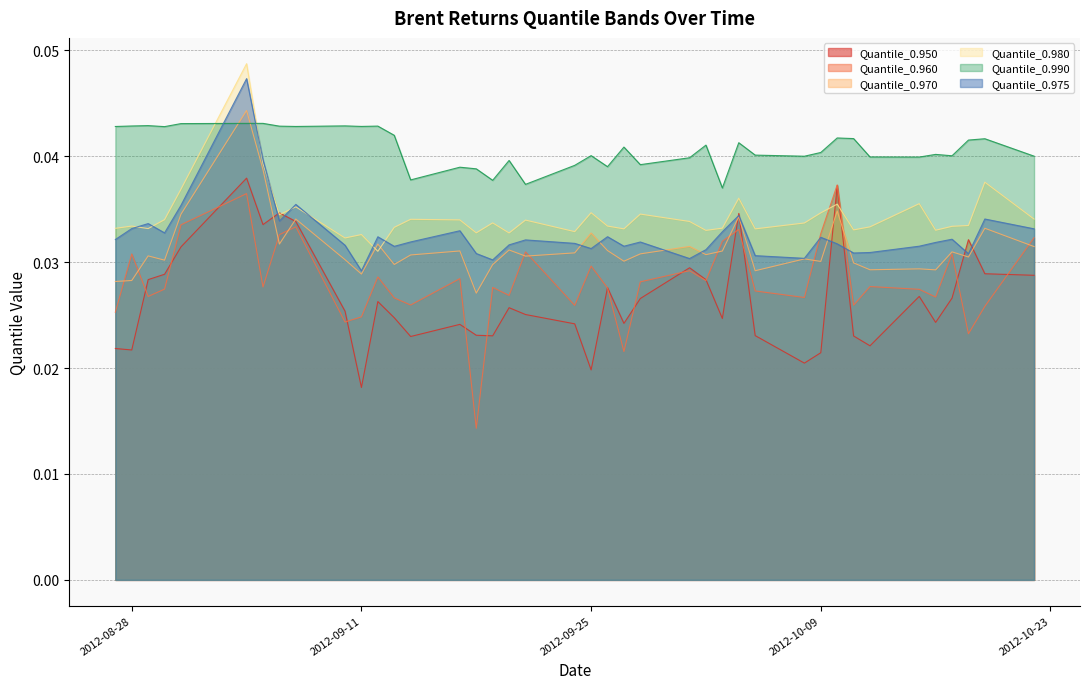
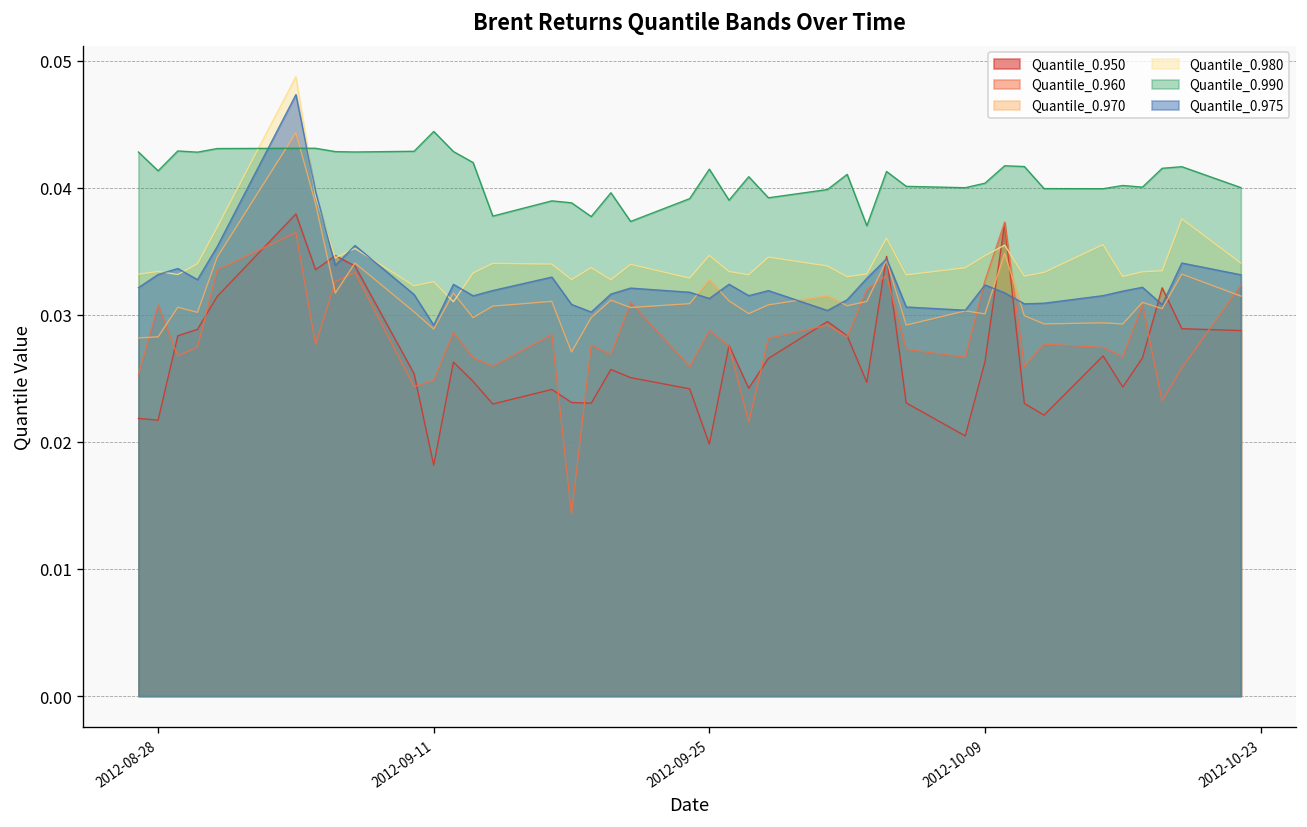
Quantile_0.990, 2012-08-28: 0.0429 -> 0.0413
Quantile_0.990, 2012-09-11: 0.0428 -> 0.0444
Quantile_0.960, 2012-09-25: 0.0296 -> 0.0288
Quantile_0.990, 2012-09-25: 0.0401 -> 0.0415
Quantile_0.950, 2012-10-09: 0.0214 -> 0.0263
